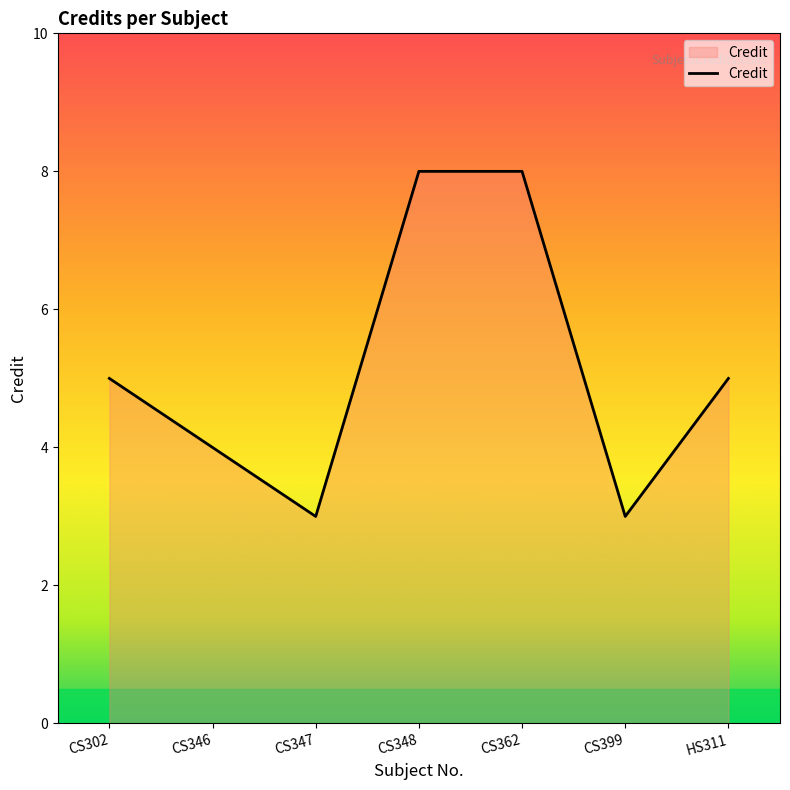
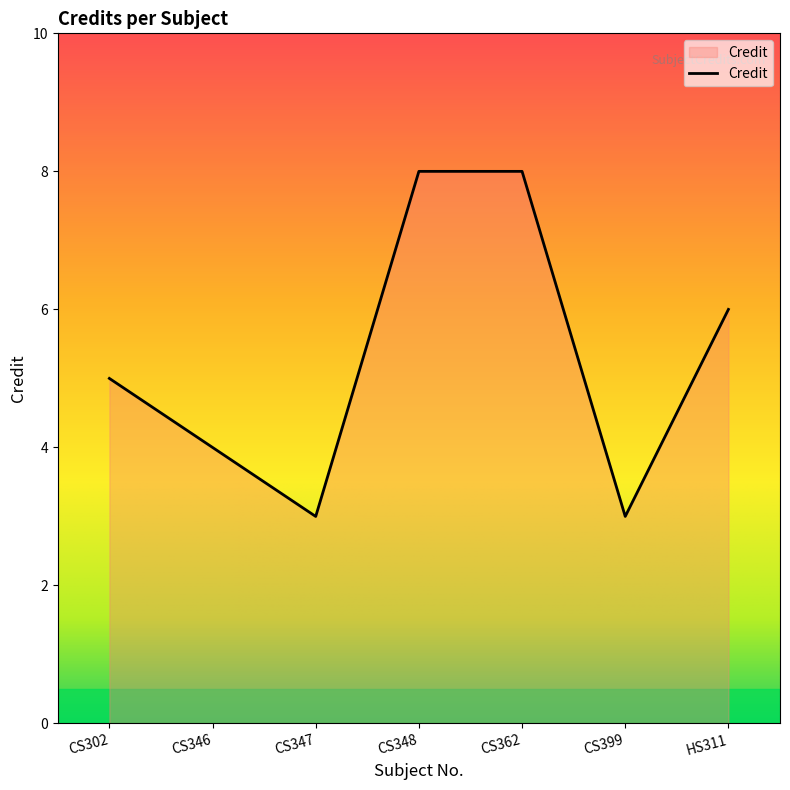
HS311: 5 -> 6
